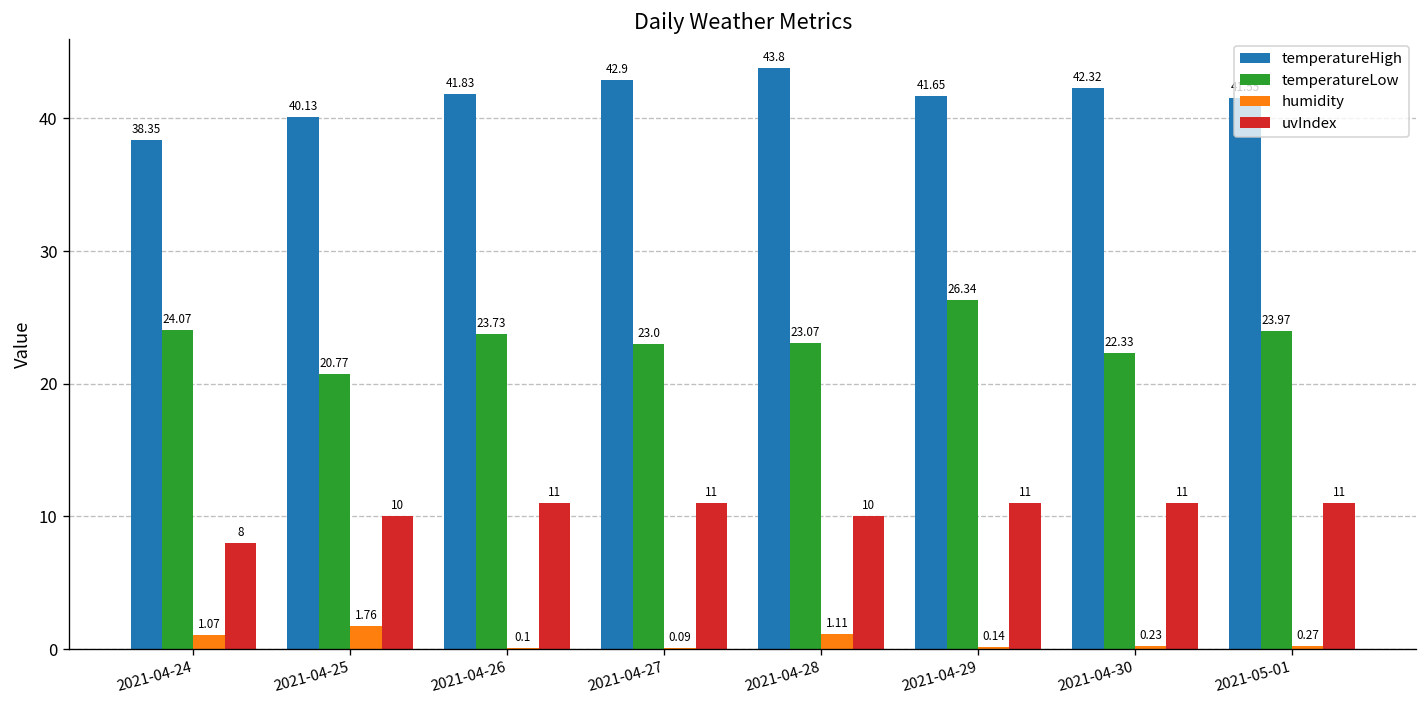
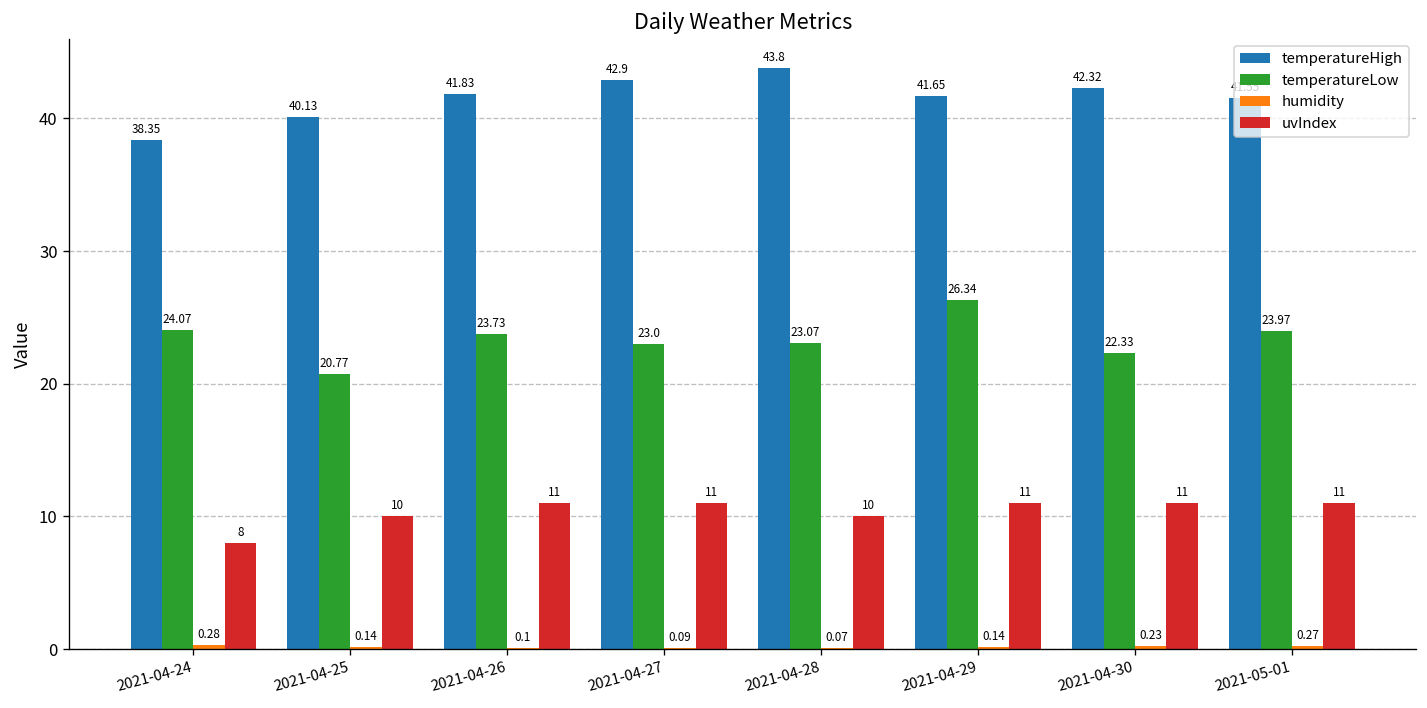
humidity, 2021-04-24: 1.07 -> 0.28
humidity, 2021-04-25: 1.76 -> 0.14
humidity, 2021-04-28: 1.11 -> 0.07
